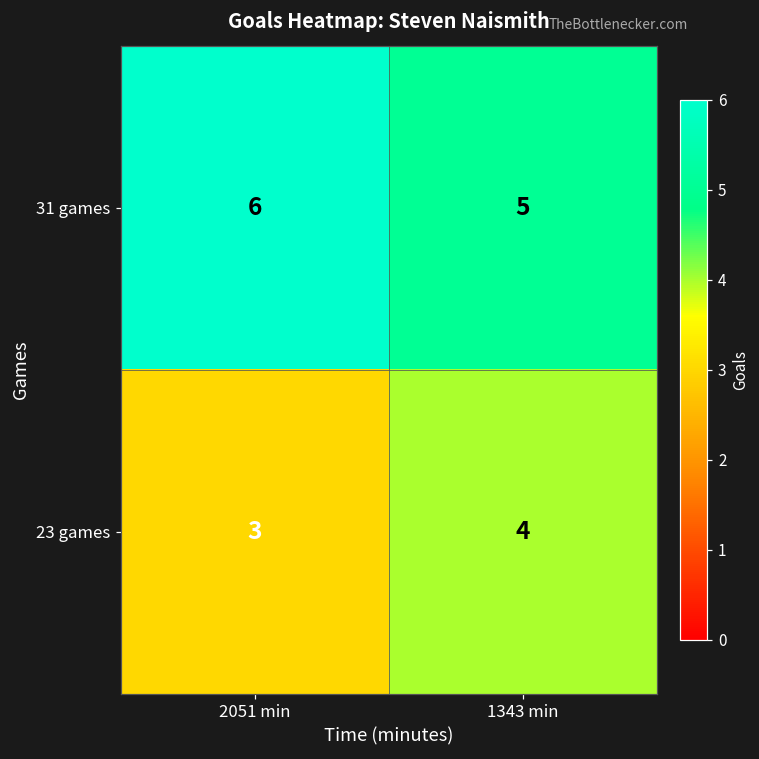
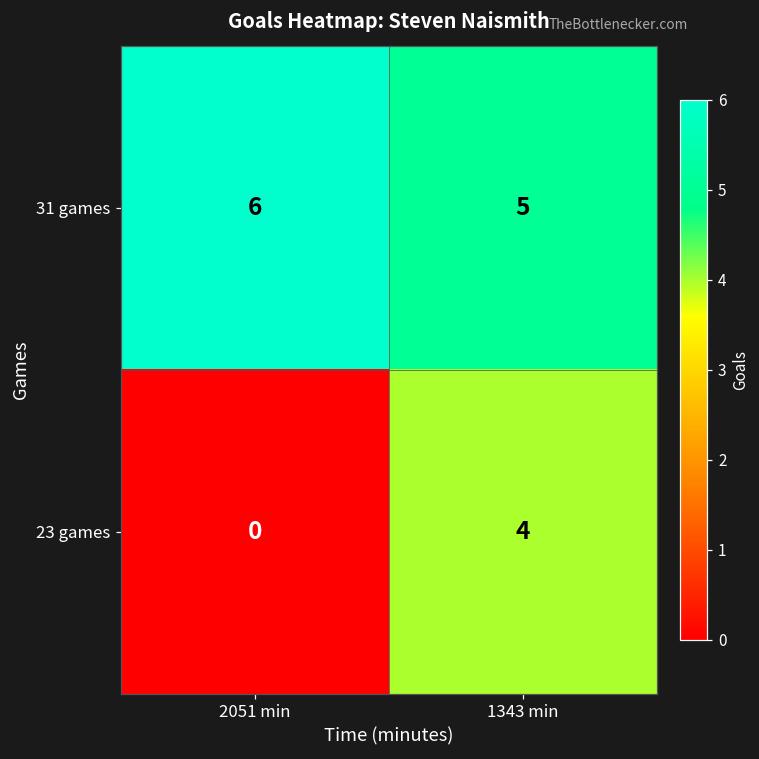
23 games, 2051 min: 3 -> 0
